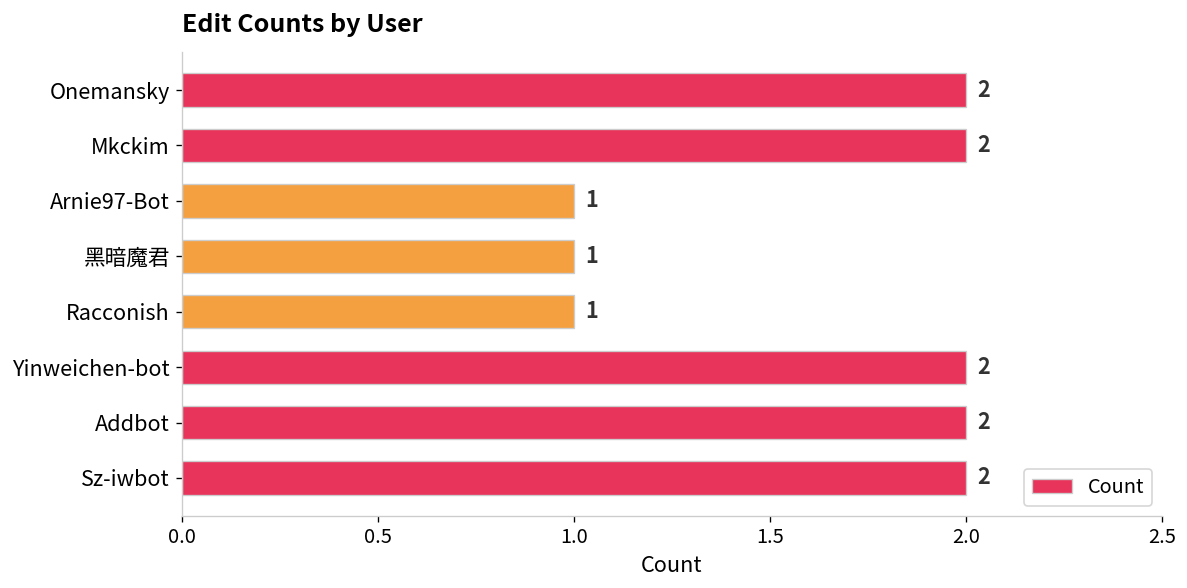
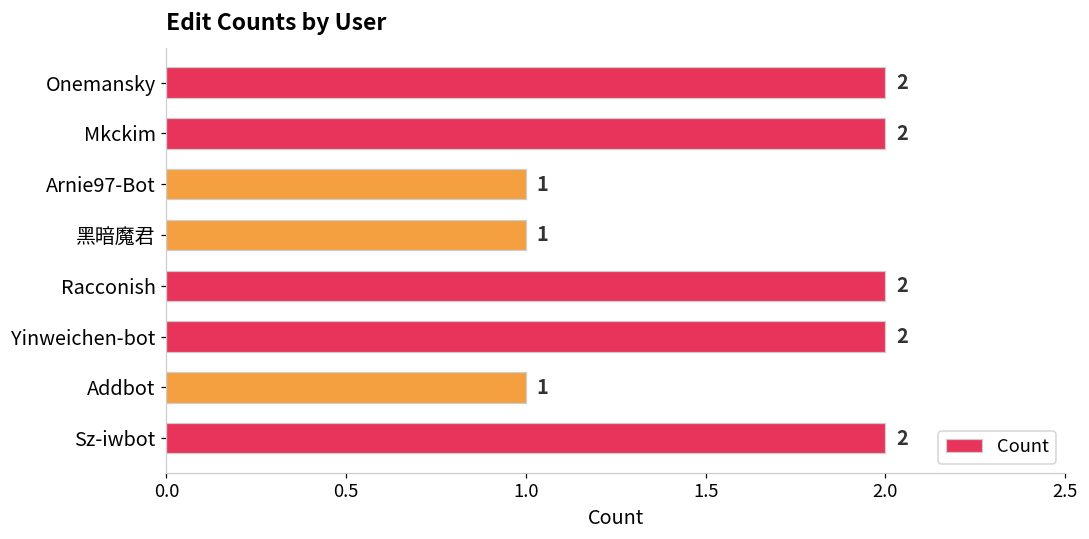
Racconish: 1 -> 2
Addbot: 2 -> 1
